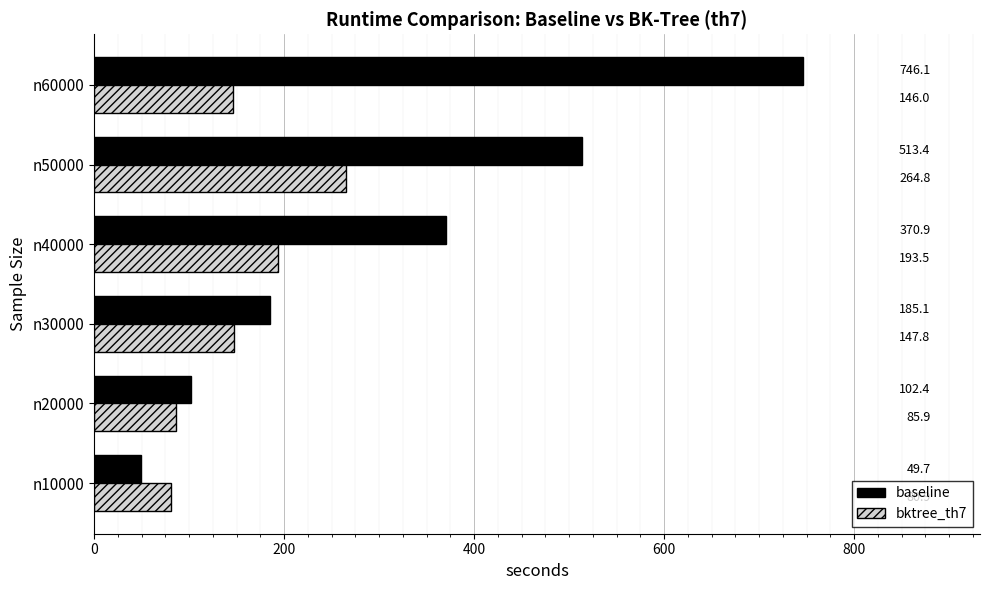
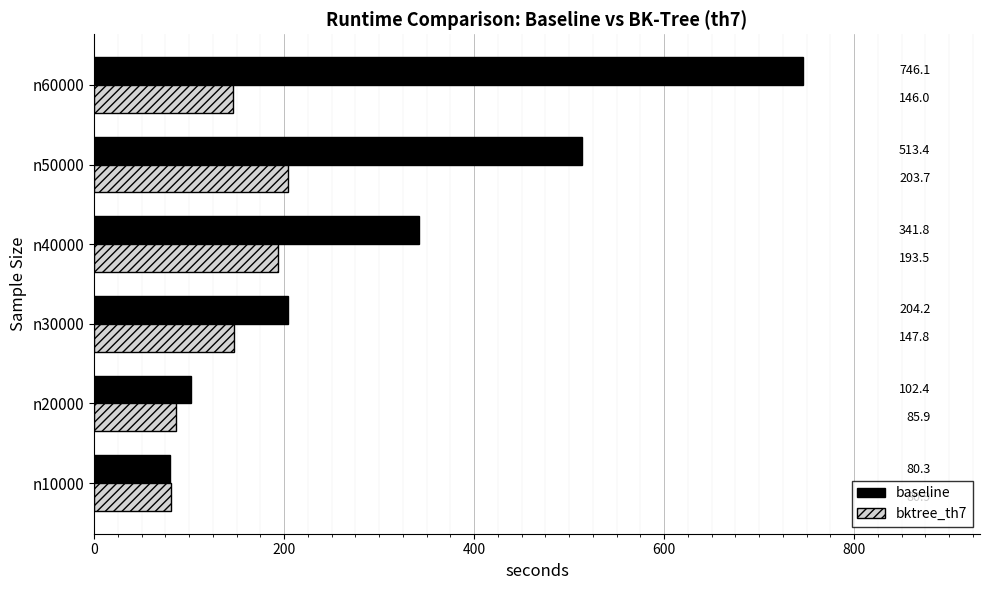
bktree_th7, n50000: 264.8 -> 203.7
baseline, n40000: 370.9 -> 341.8
baseline, n30000: 185.1 -> 204.2
baseline, n10000: 49.7 -> 80.3
